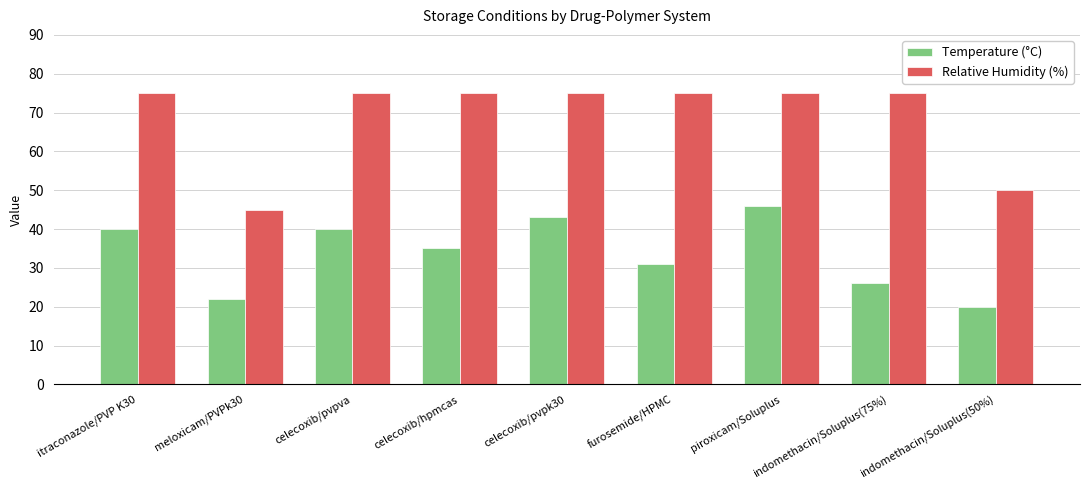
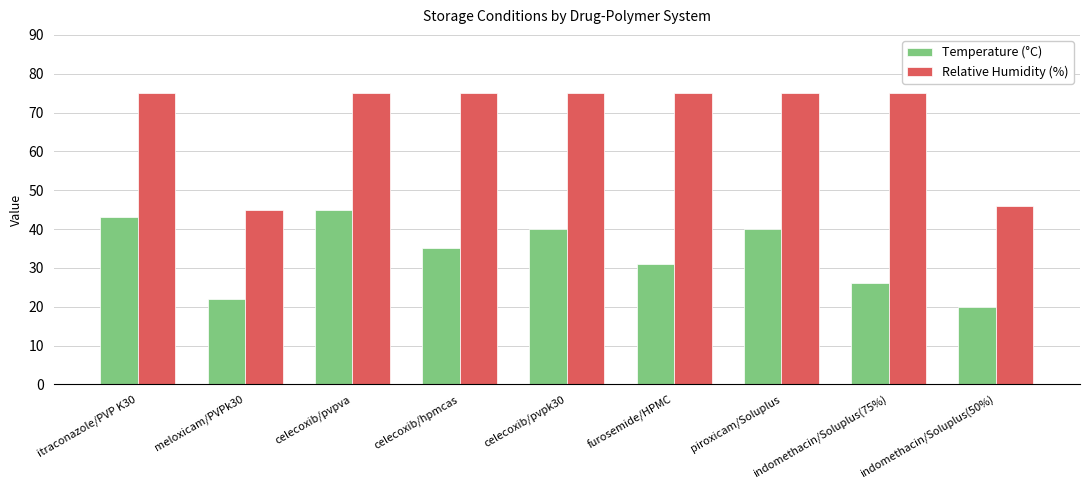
Temperature (°C), itraconazole/PVP K30: 40 -> 43
Temperature (°C), celecoxib/pvpva: 40 -> 45
Temperature (°C), celecoxib/pvpk30: 43 -> 40
Temperature (°C), piroxicam/Soluplus: 46 -> 40
Relative Humidity (%), indomethacin/Soluplus(50%): 50 -> 46
